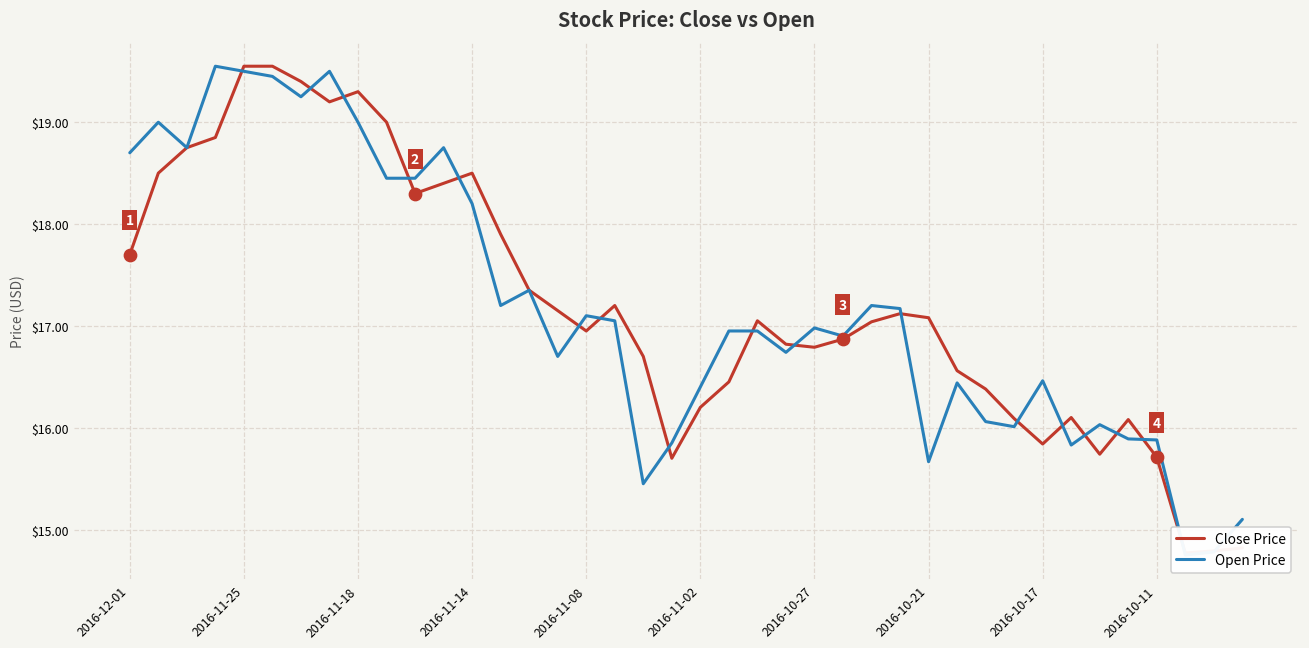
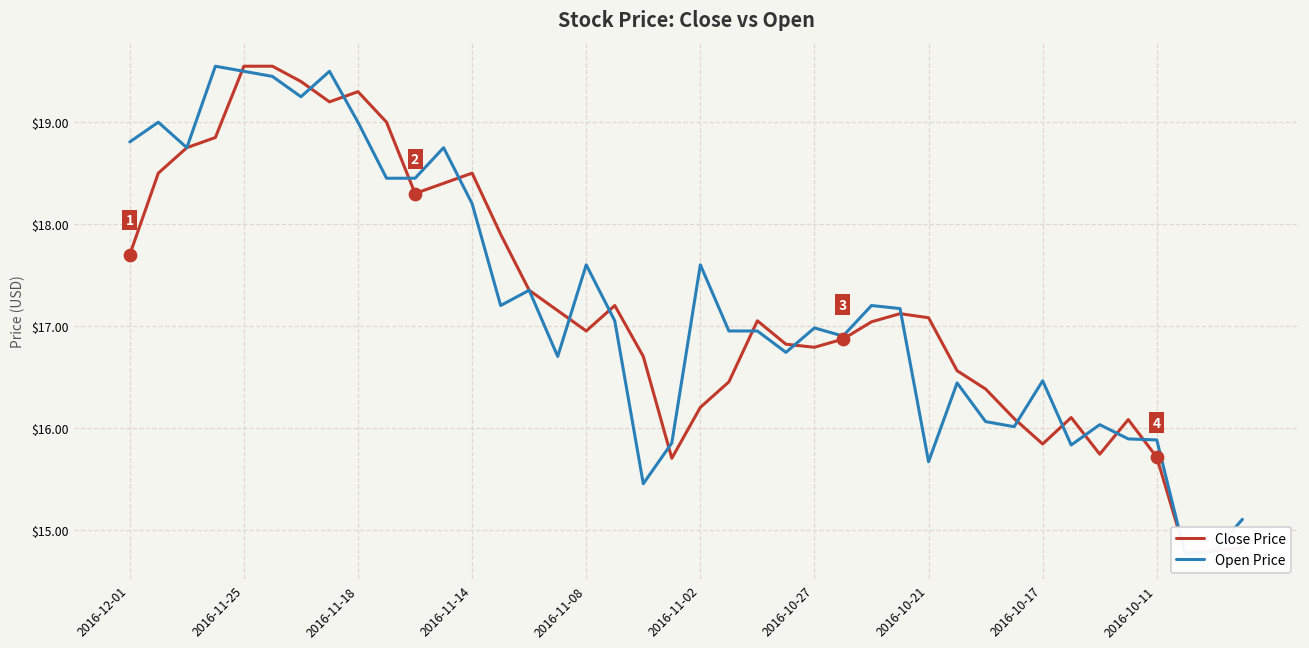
Open Price, 2016-12-01: $18.7 -> $18.8
Open Price, 2016-11-08: $17.1 -> $17.6
Open Price, 2016-11-02: $16.4 -> $17.6
